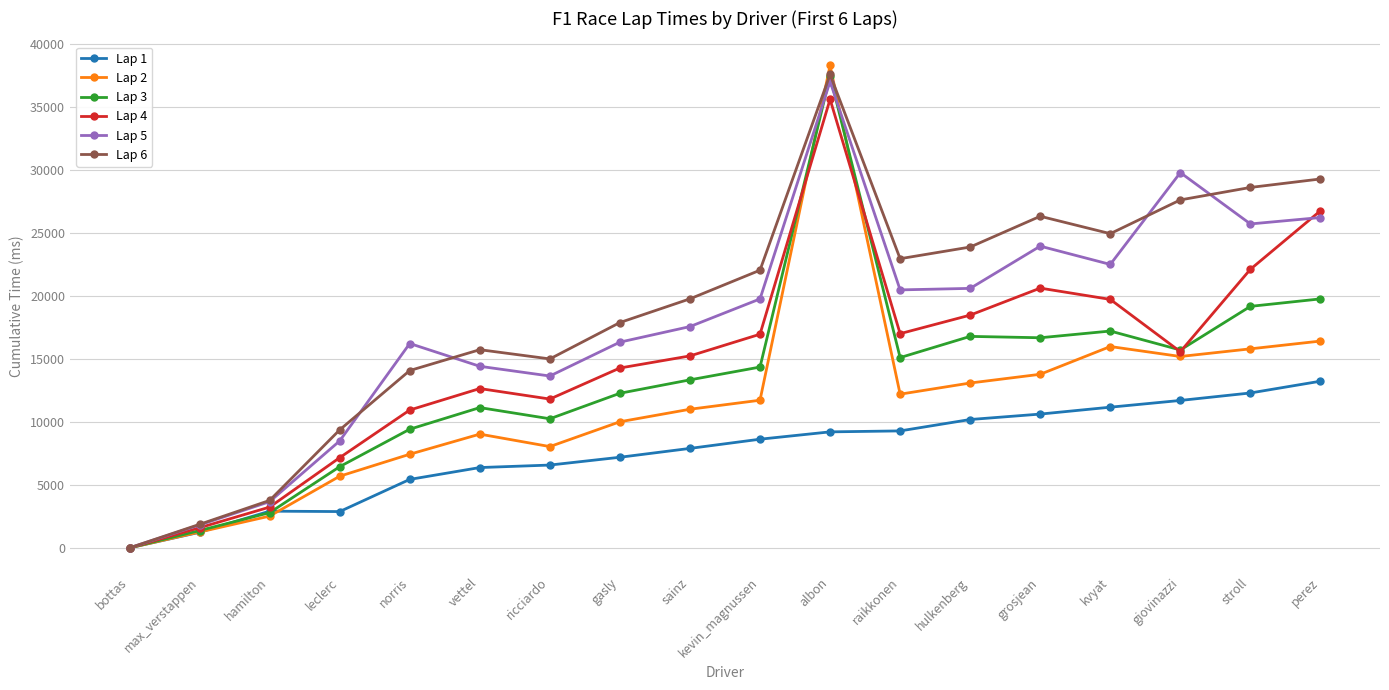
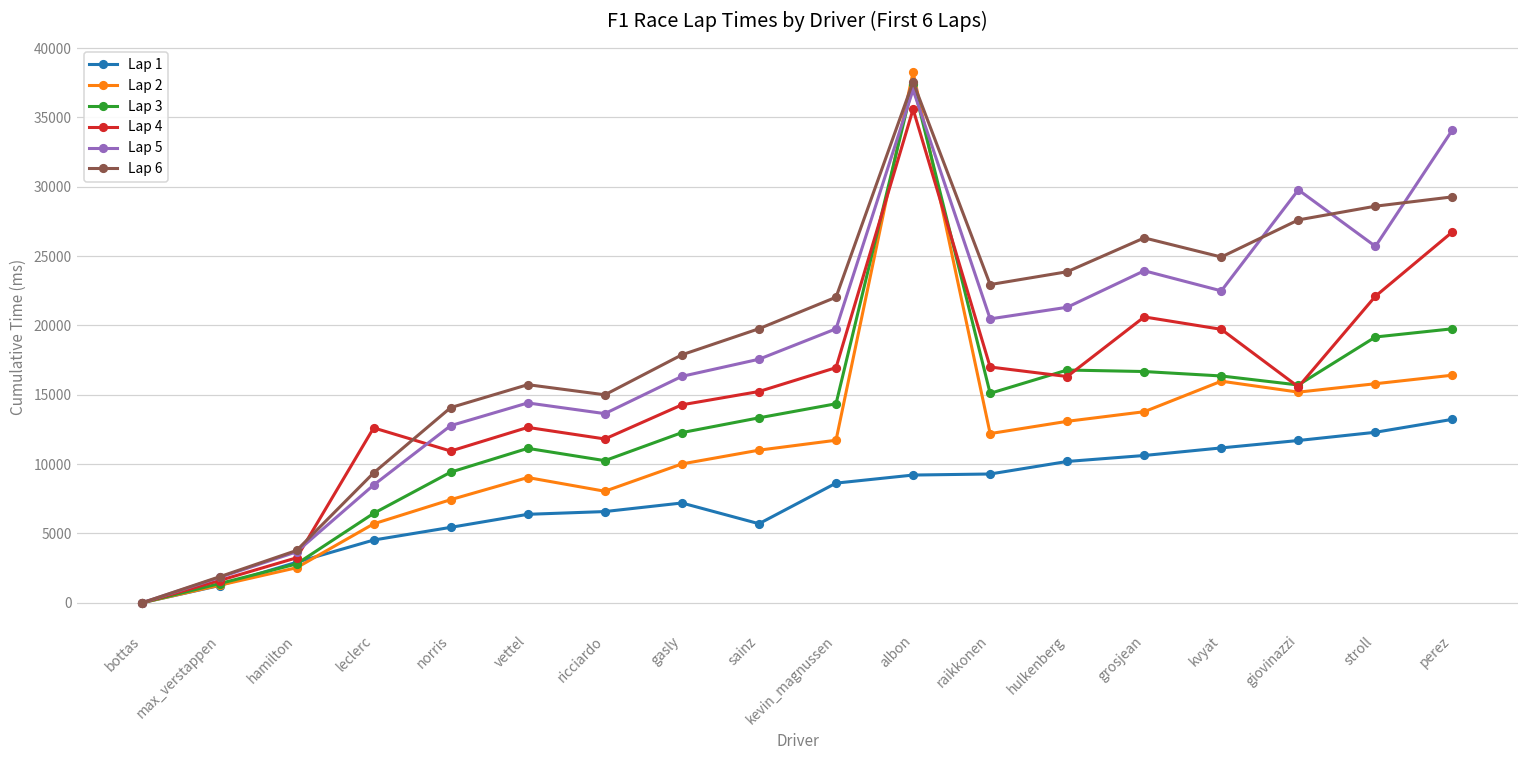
Lap 1, leclerc: 2900 -> 4500
Lap 4, leclerc: 7200 -> 12600
Lap 5, norris: 16200 -> 12800
Lap 1, sainz: 7900 -> 5700
Lap 4, hulkenberg: 18500 -> 16300
Lap 5, hulkenberg: 20600 -> 21300
Lap 3, kvyat: 17200 -> 16400
Lap 5, perez: 26200 -> 34100
